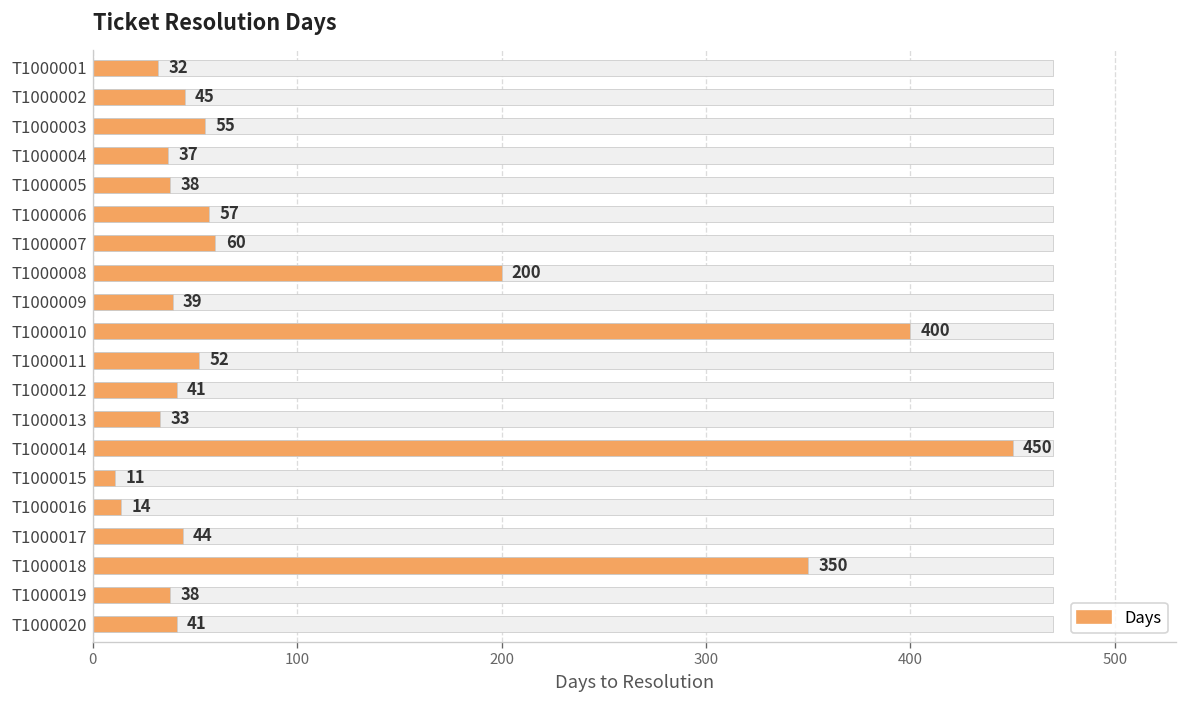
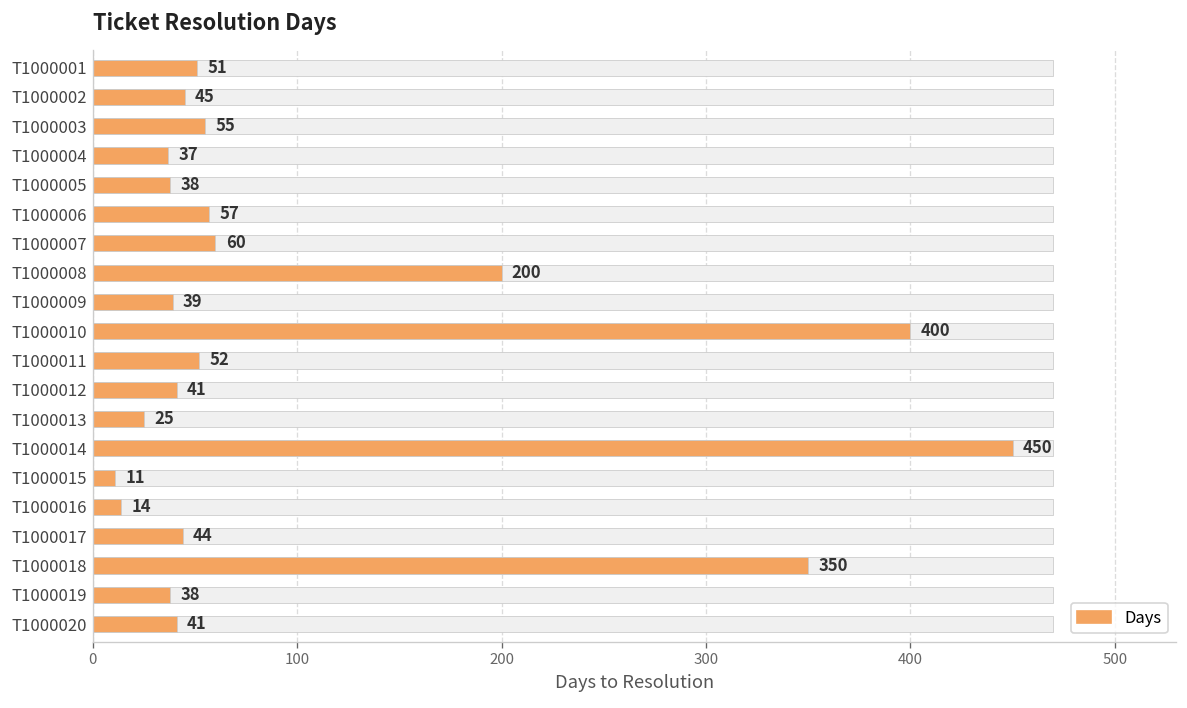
Days, T1000001: 32 -> 51
Days, T1000013: 33 -> 25
